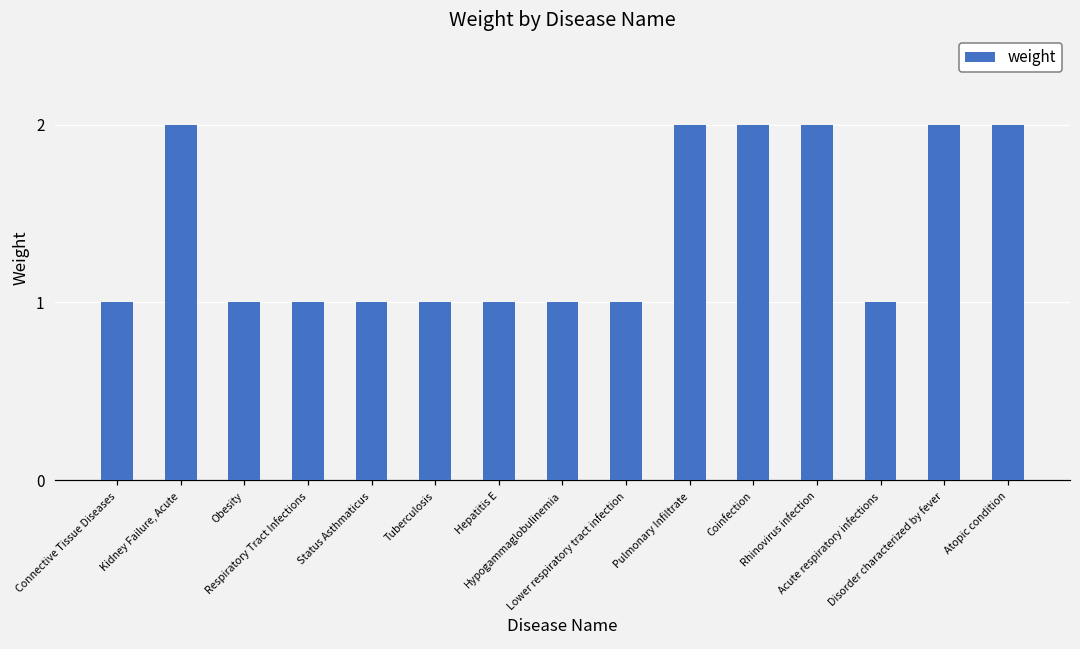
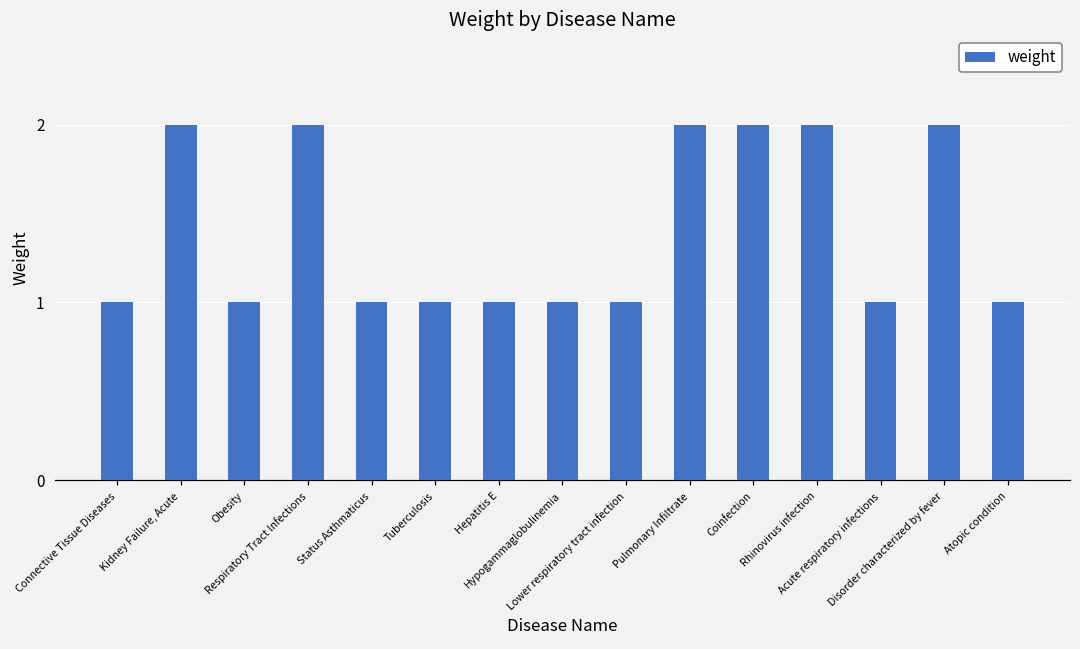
Respiratory Tract Infections: 1 -> 2
Atopic condition: 2 -> 1
